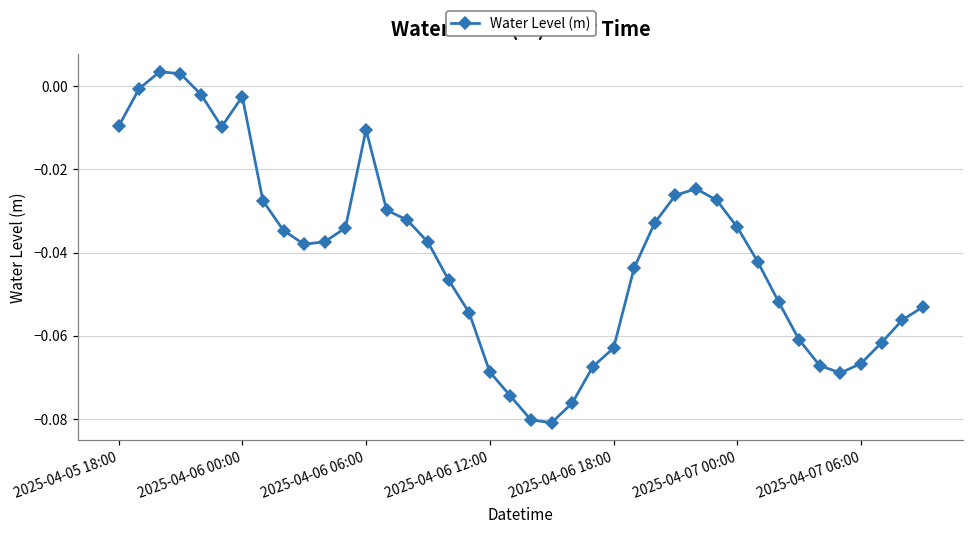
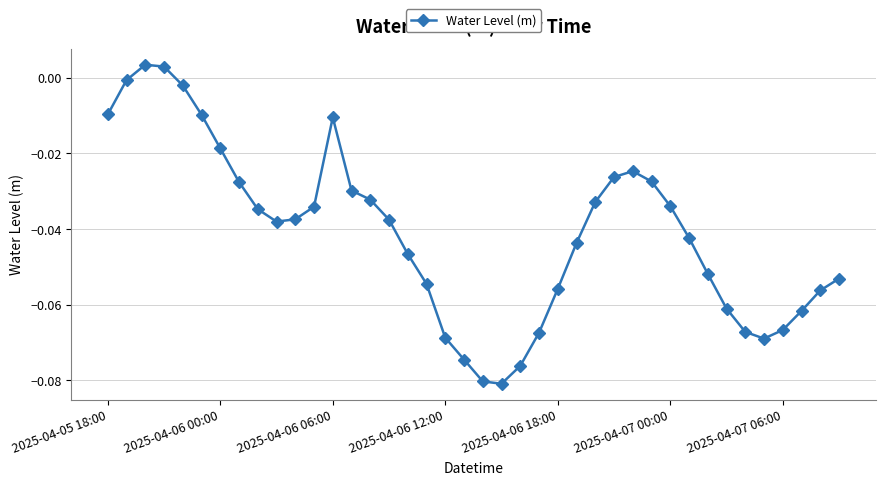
2025-04-06 00:00: -0.003 -> -0.019
2025-04-06 18:00: -0.063 -> -0.056
